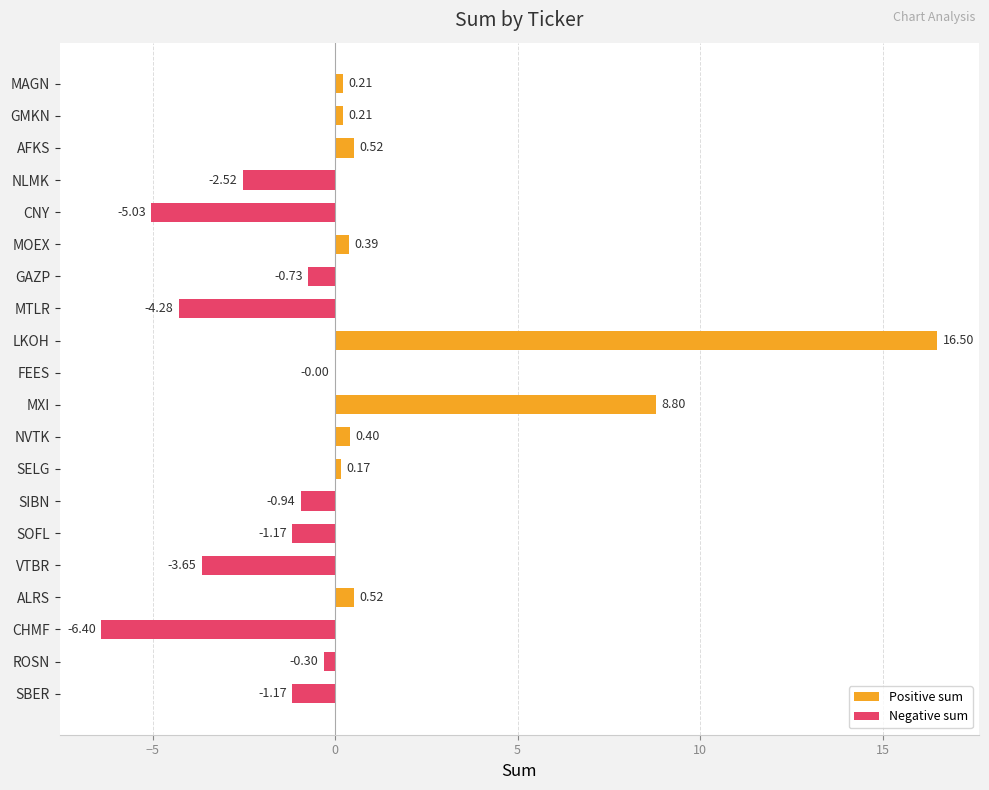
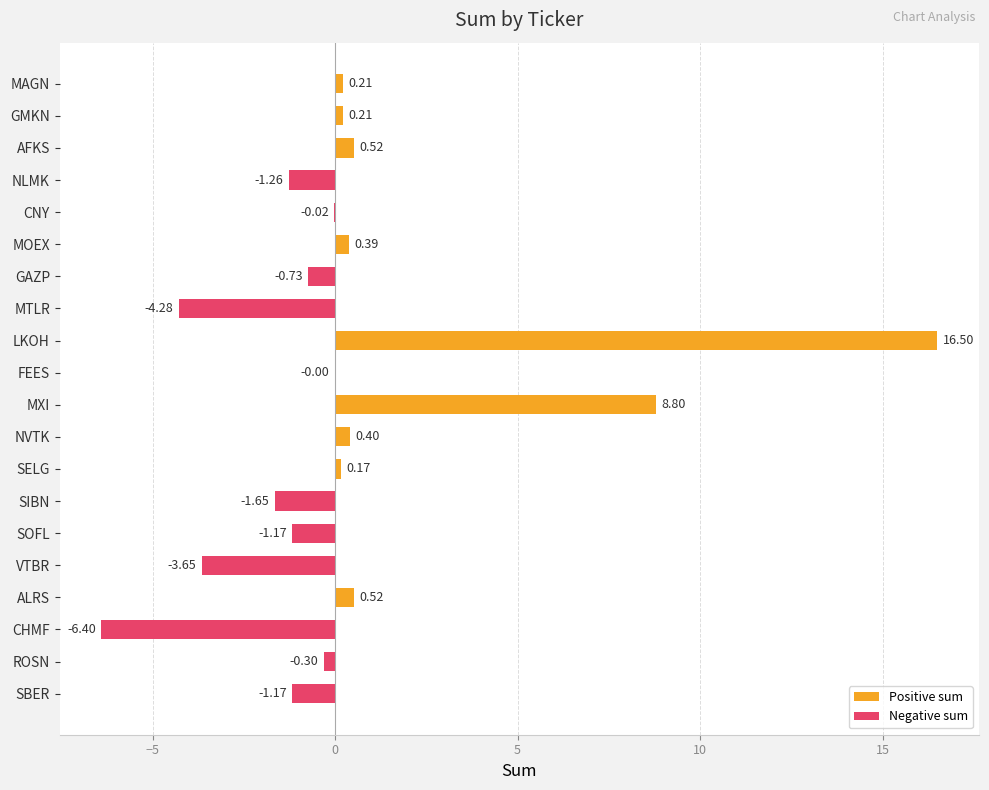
NLMK: -2.52 -> -1.26
CNY: -5.03 -> -0.02
SIBN: -0.94 -> -1.65
